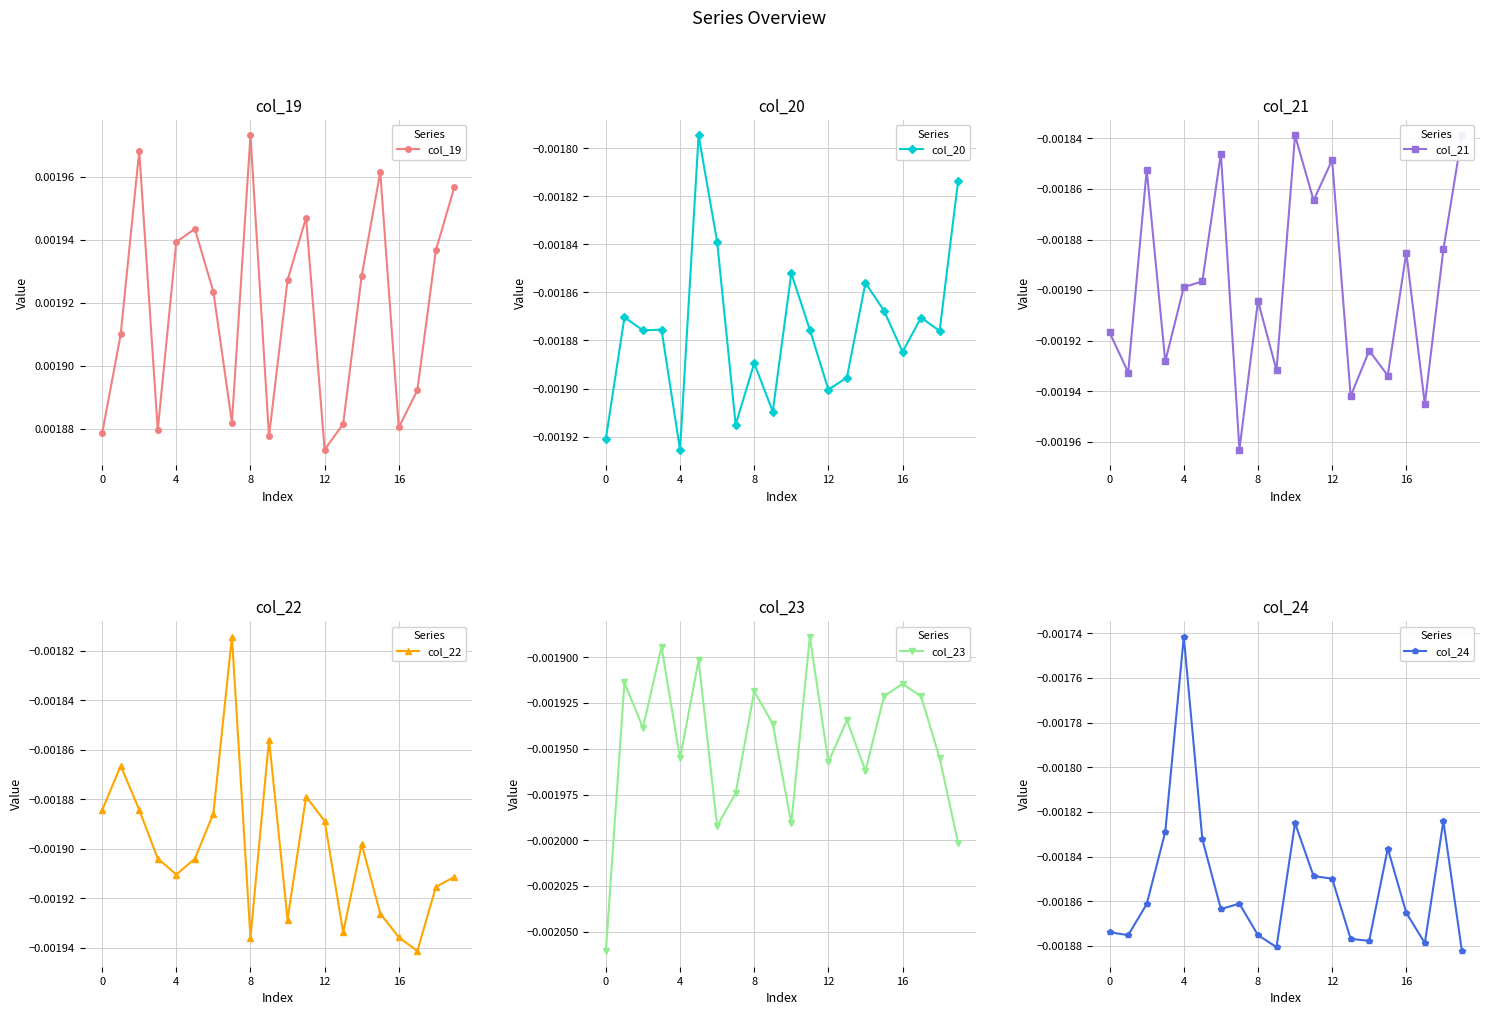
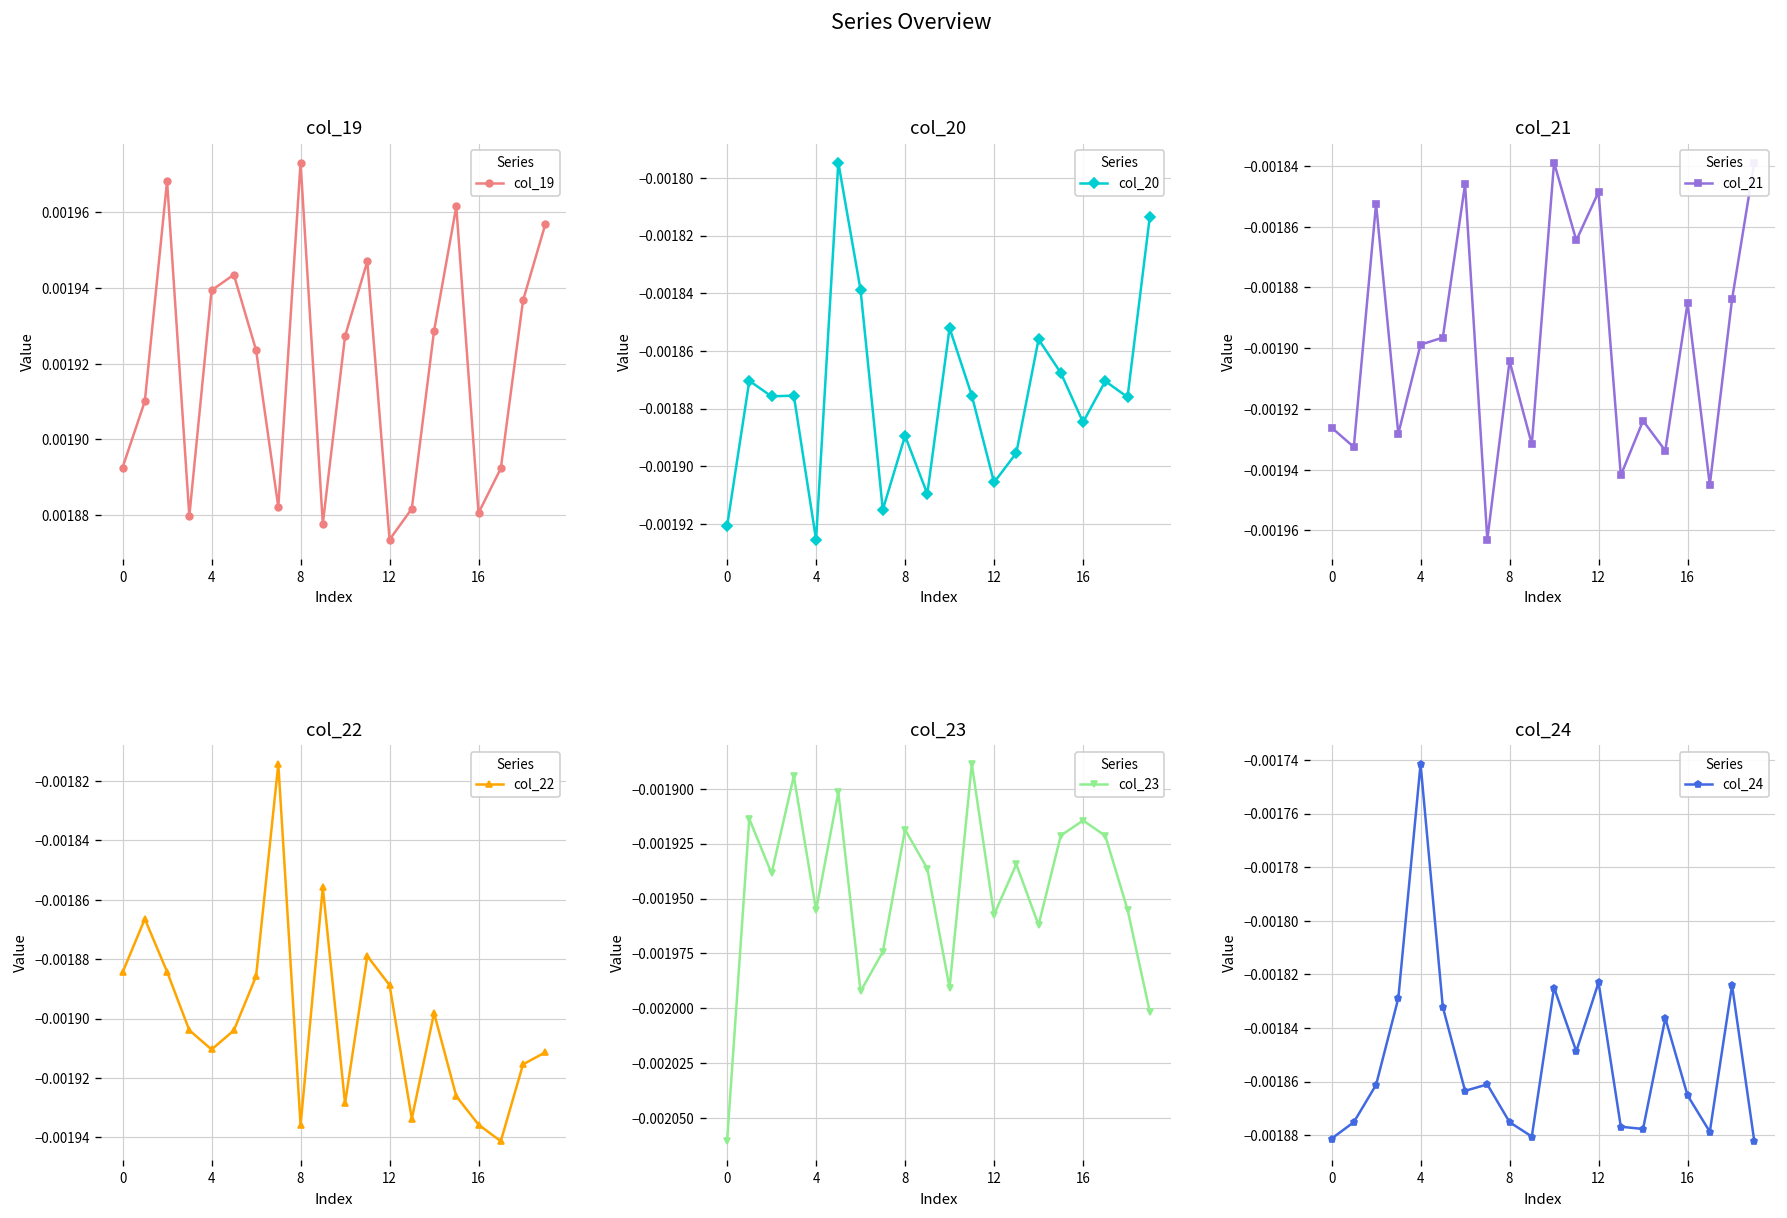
col_19, 0: 0.001879 -> 0.001893
col_20, 12: -0.001900 -> -0.001906
col_21, 0: -0.001917 -> -0.001926
col_24, 0: -0.001874 -> -0.001881
col_24, 12: -0.001850 -> -0.001823
